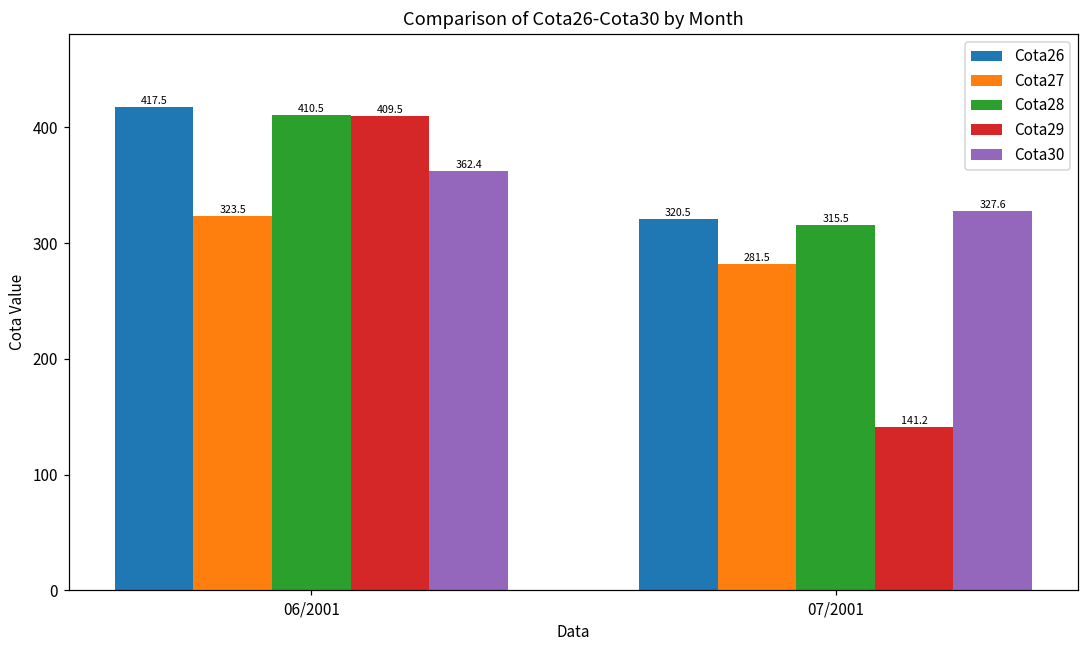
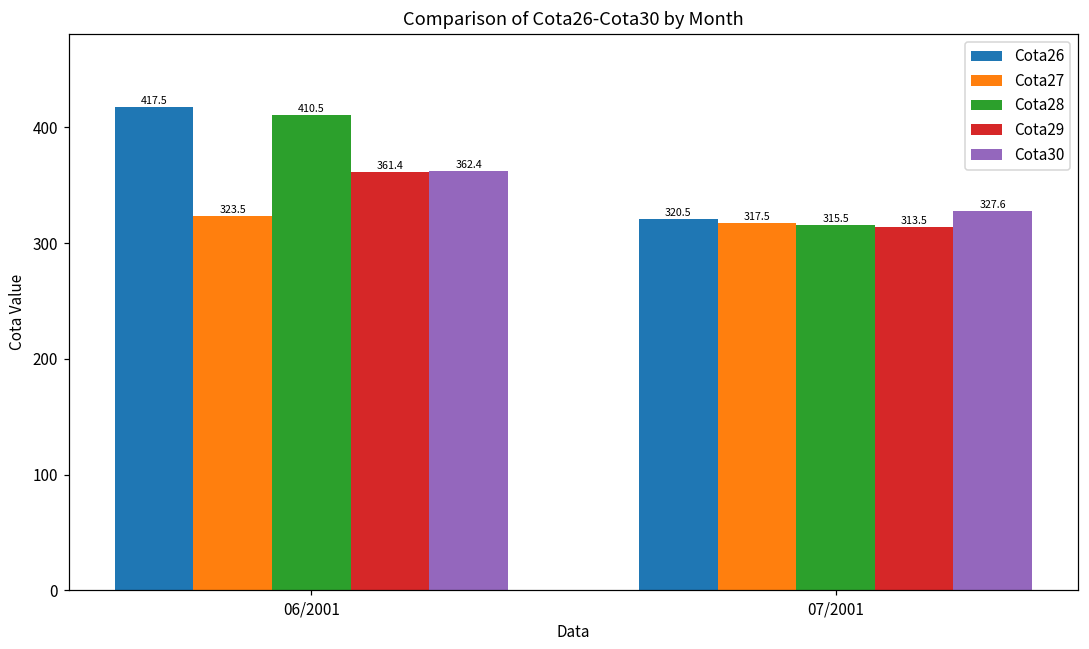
Cota29, 06/2001: 409.5 -> 361.4
Cota27, 07/2001: 281.5 -> 317.5
Cota29, 07/2001: 141.2 -> 313.5
